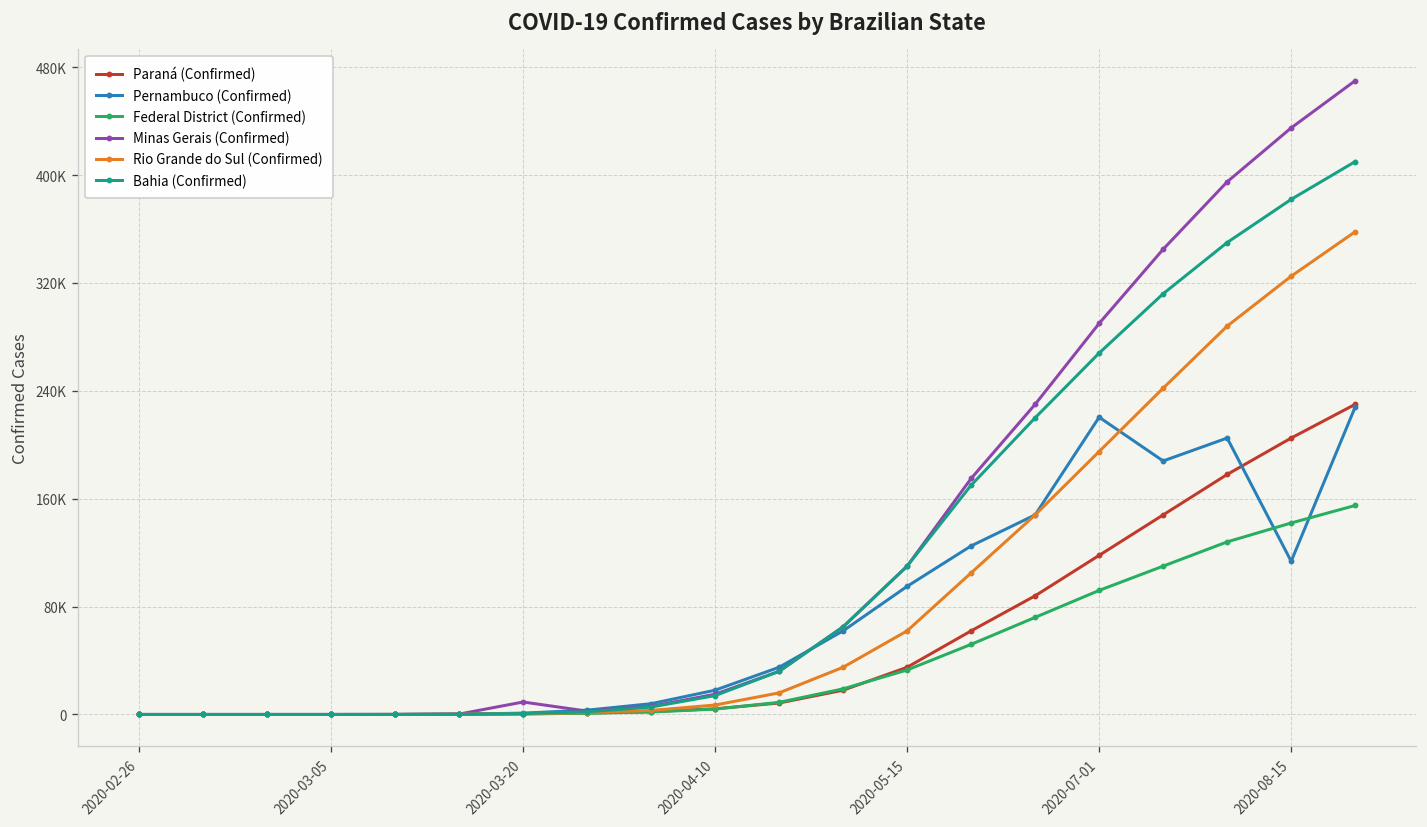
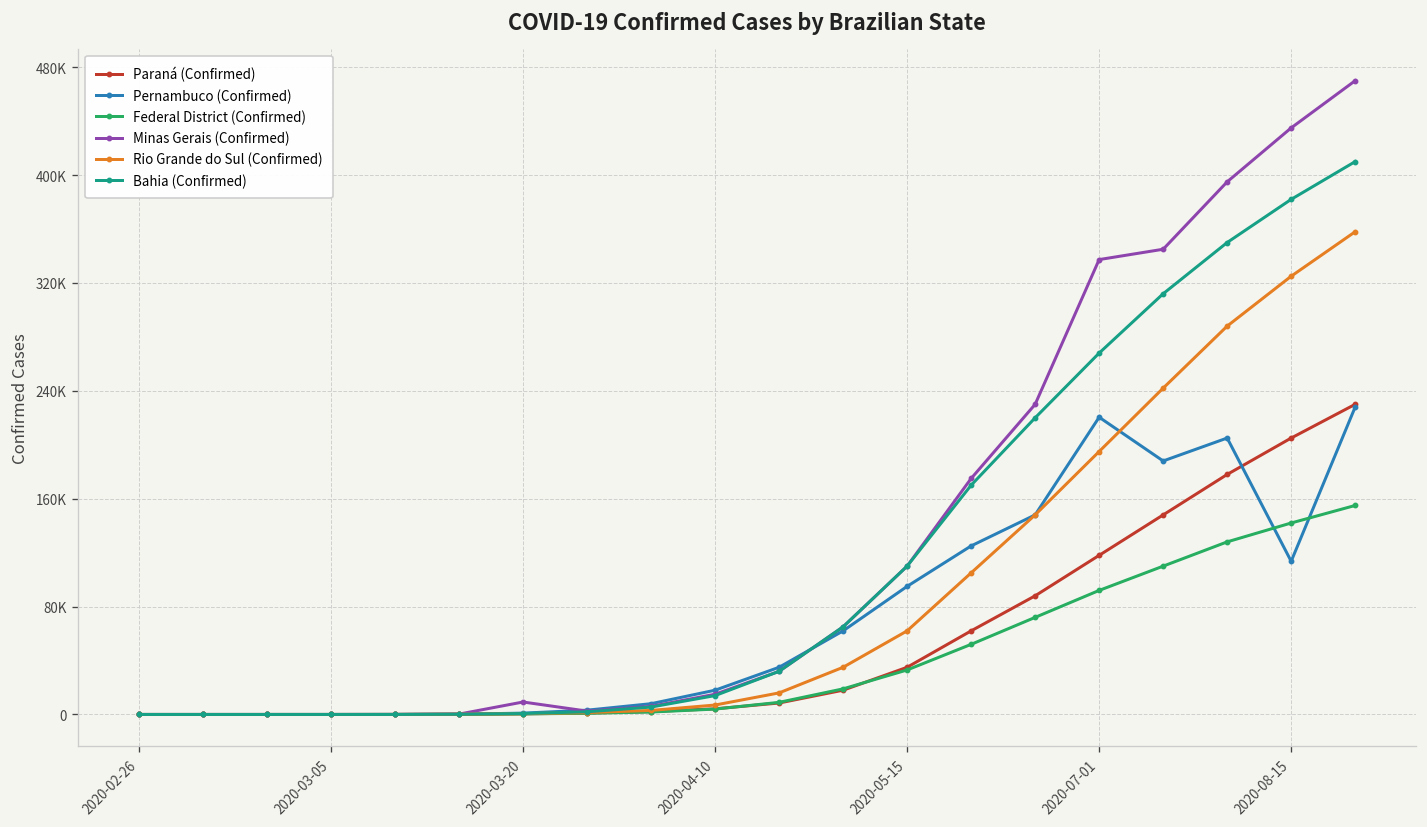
Minas Gerais (Confirmed), 2020-07-01: 290000 -> 337000
